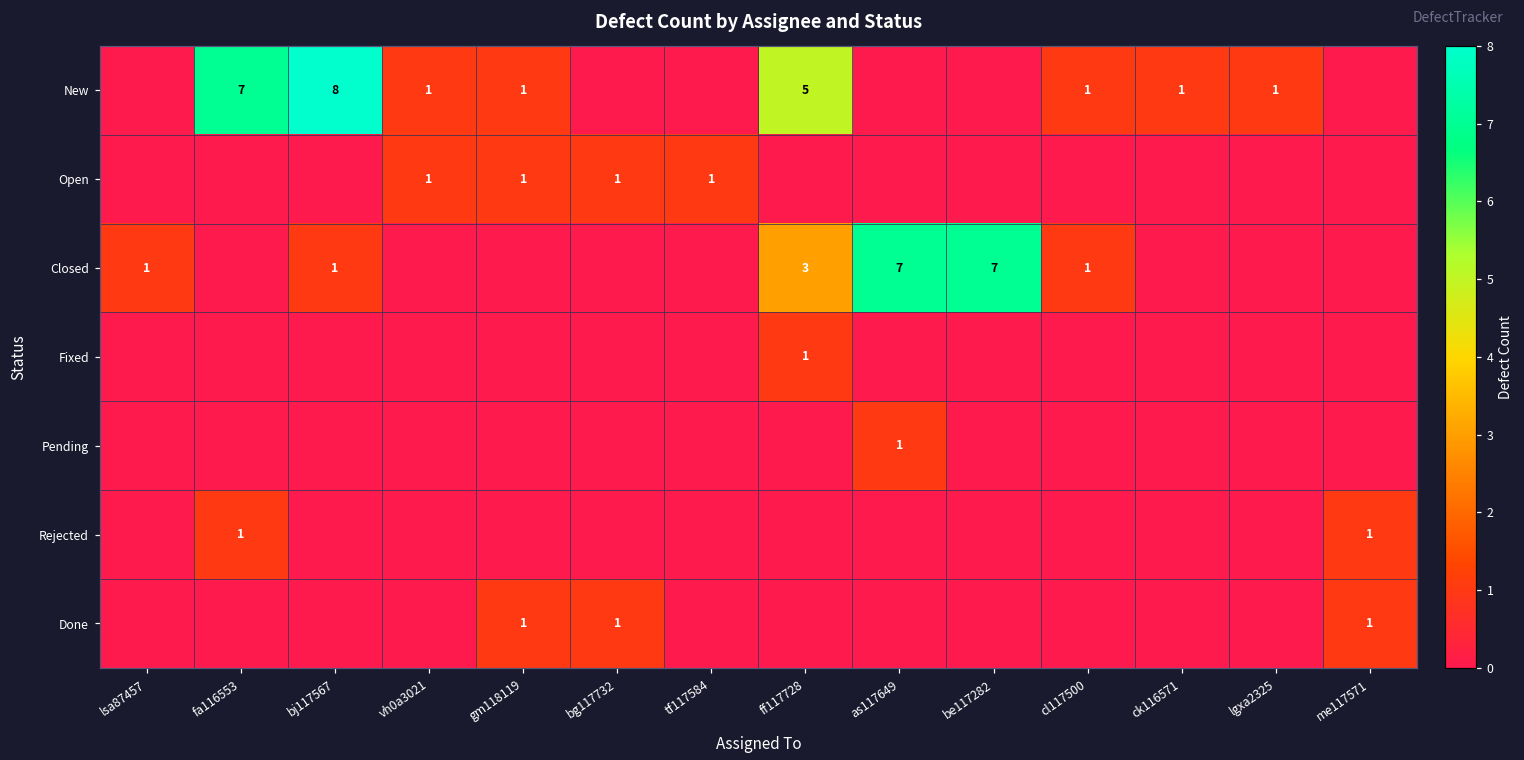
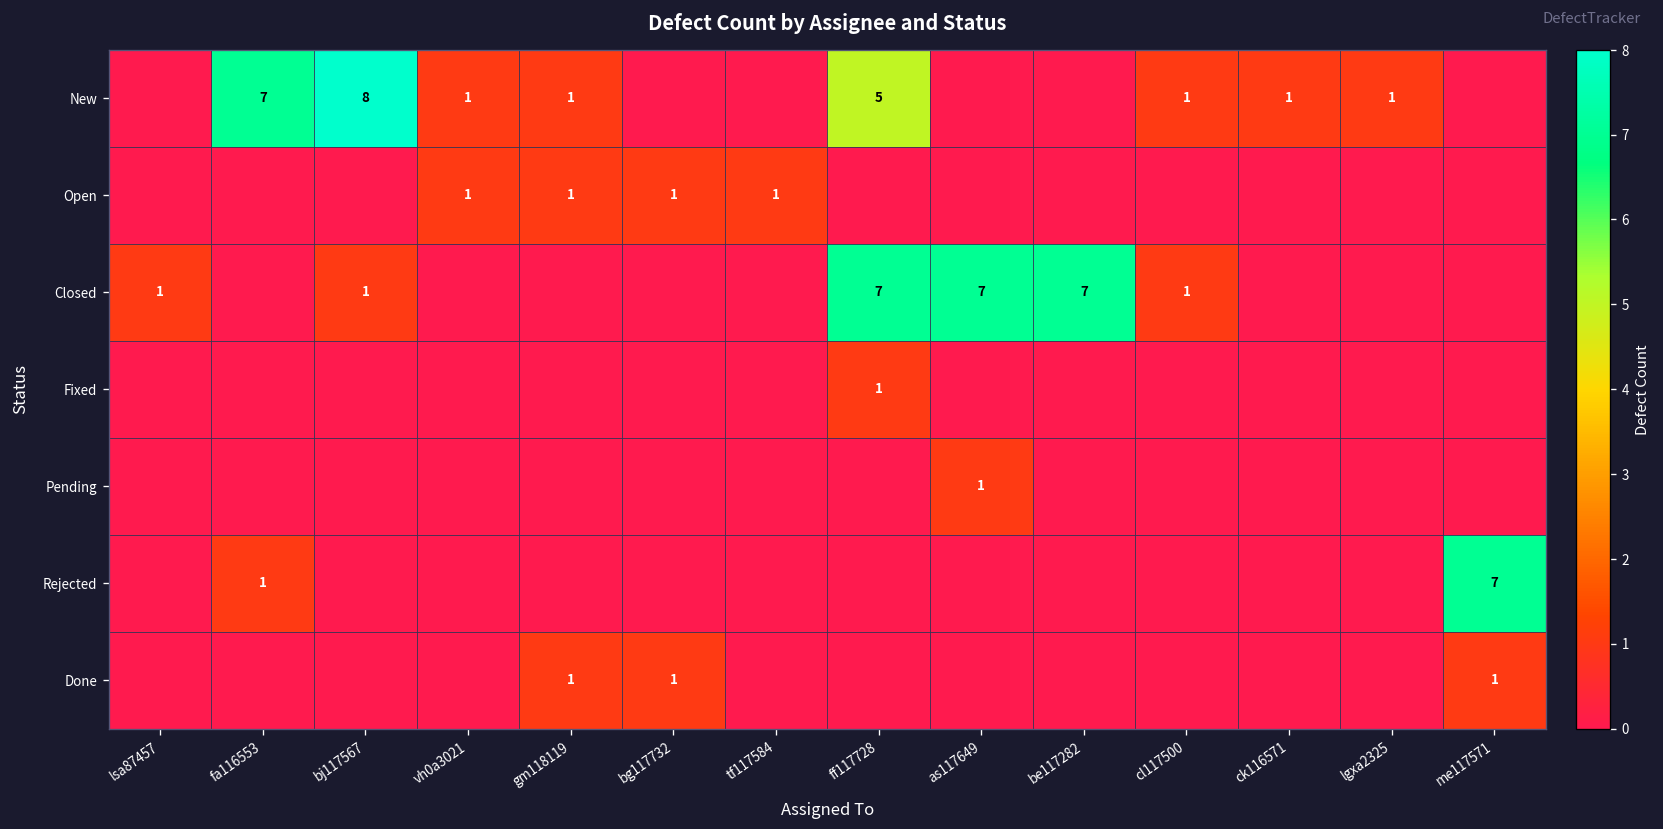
Closed, ff117728: 3 -> 7
Rejected, me117571: 1 -> 7
